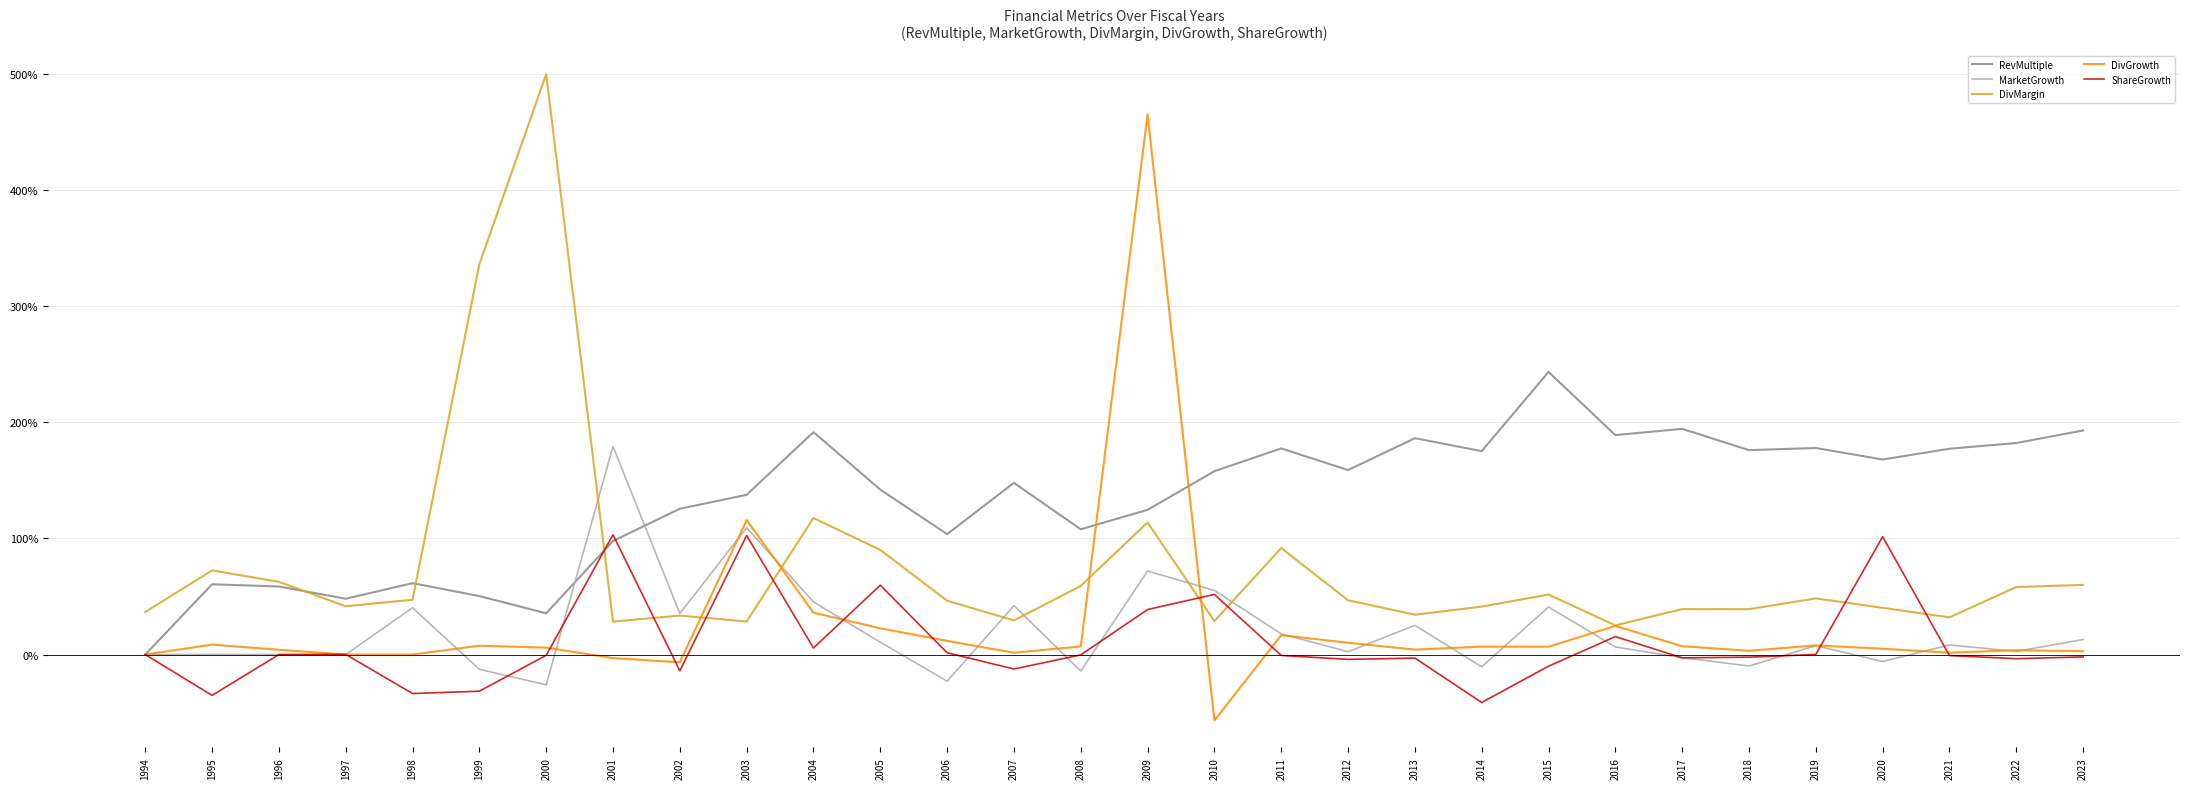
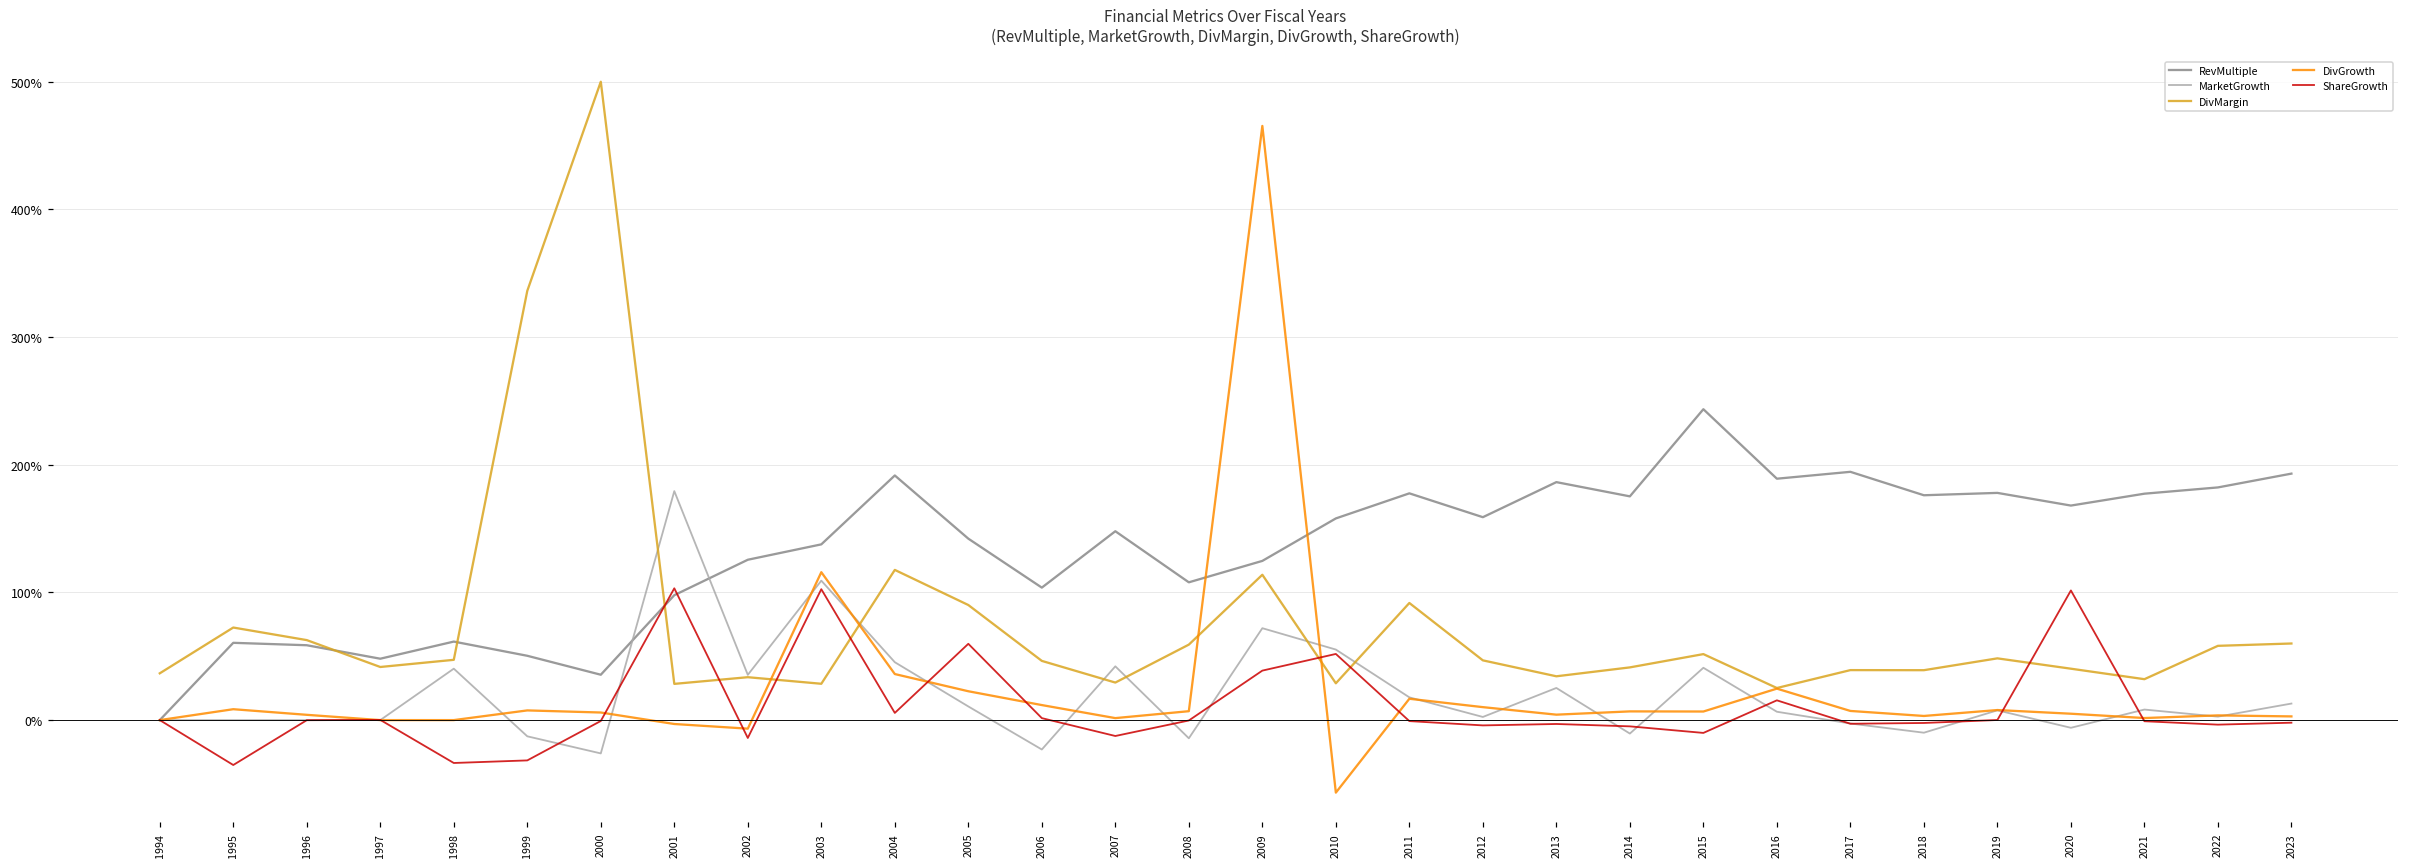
ShareGrowth, 2014: -41% -> -5%
